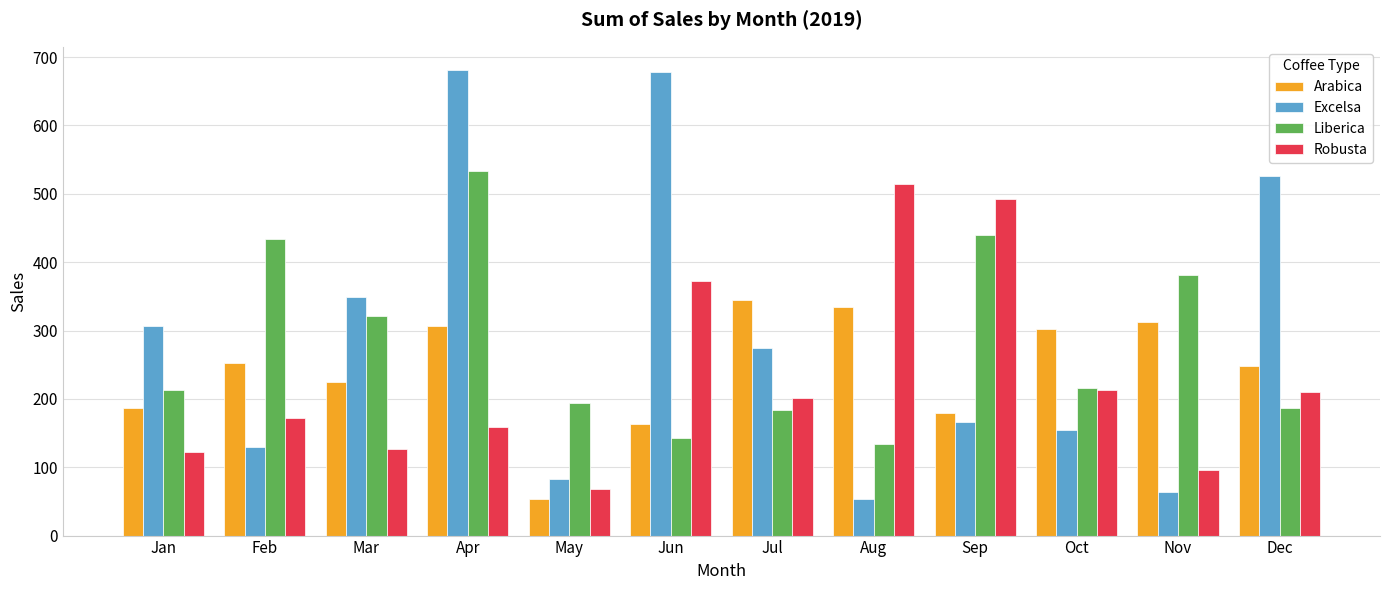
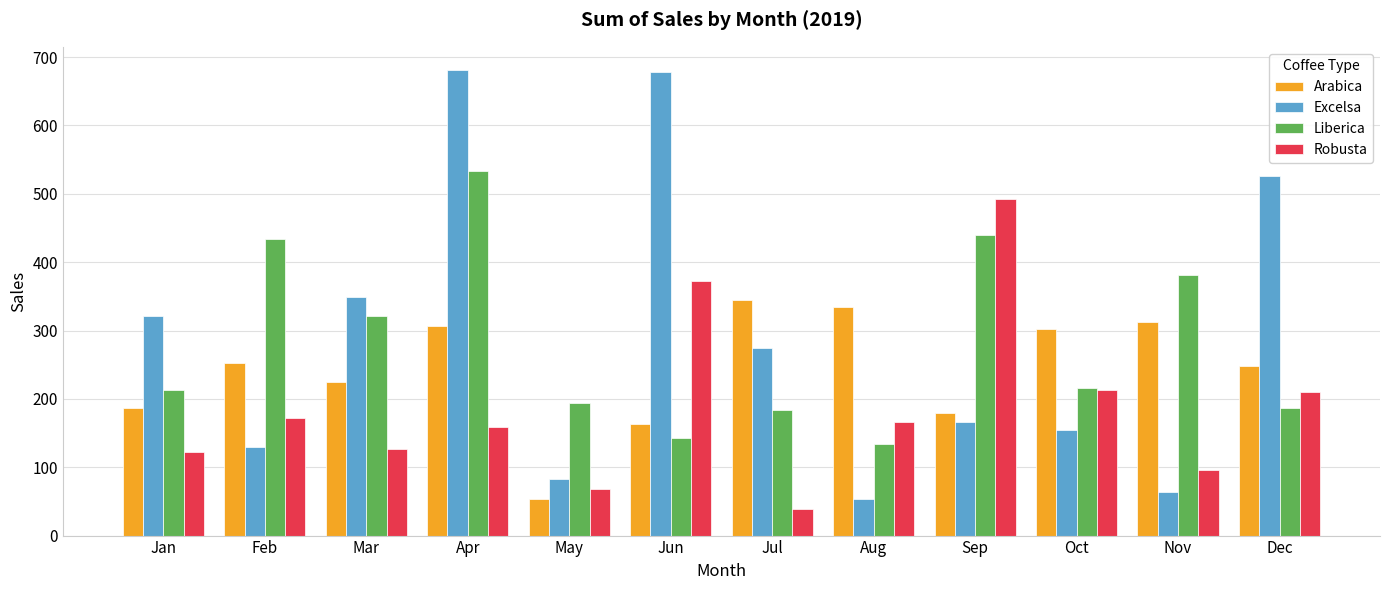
Excelsa, Jan: 310 -> 320
Robusta, Jul: 200 -> 40
Robusta, Aug: 510 -> 170
